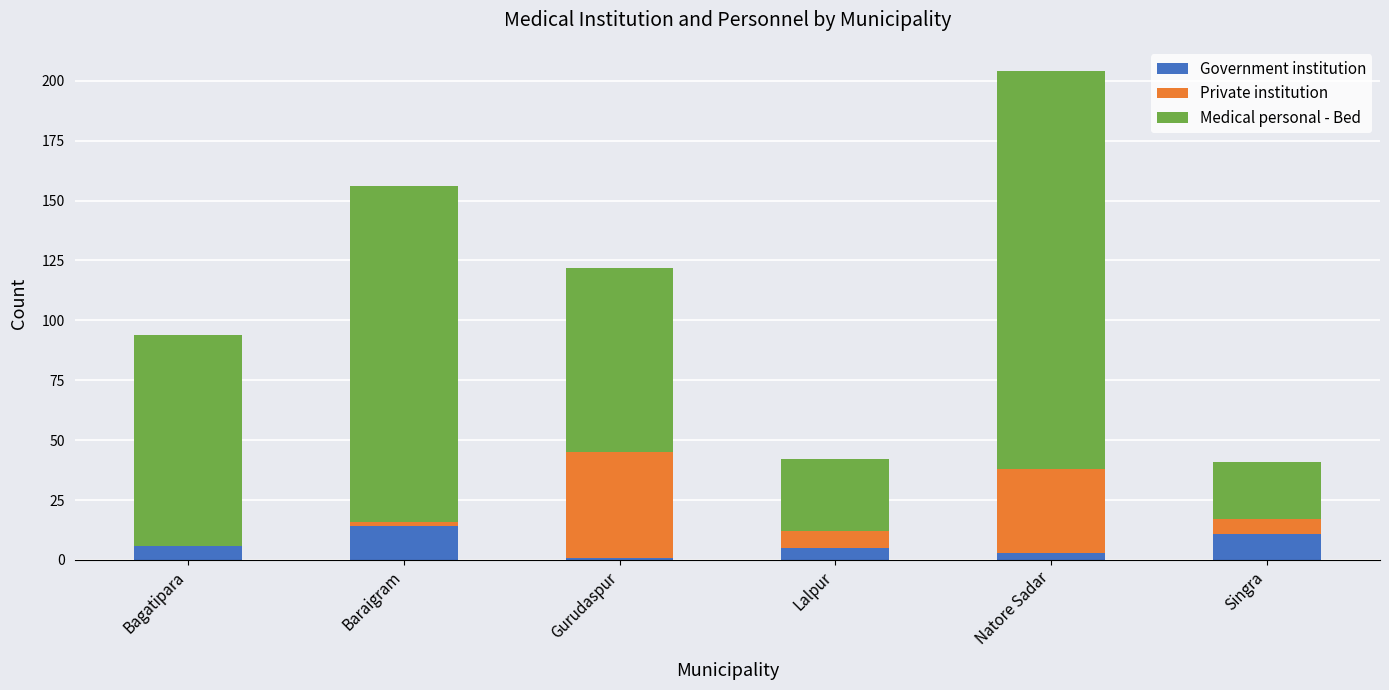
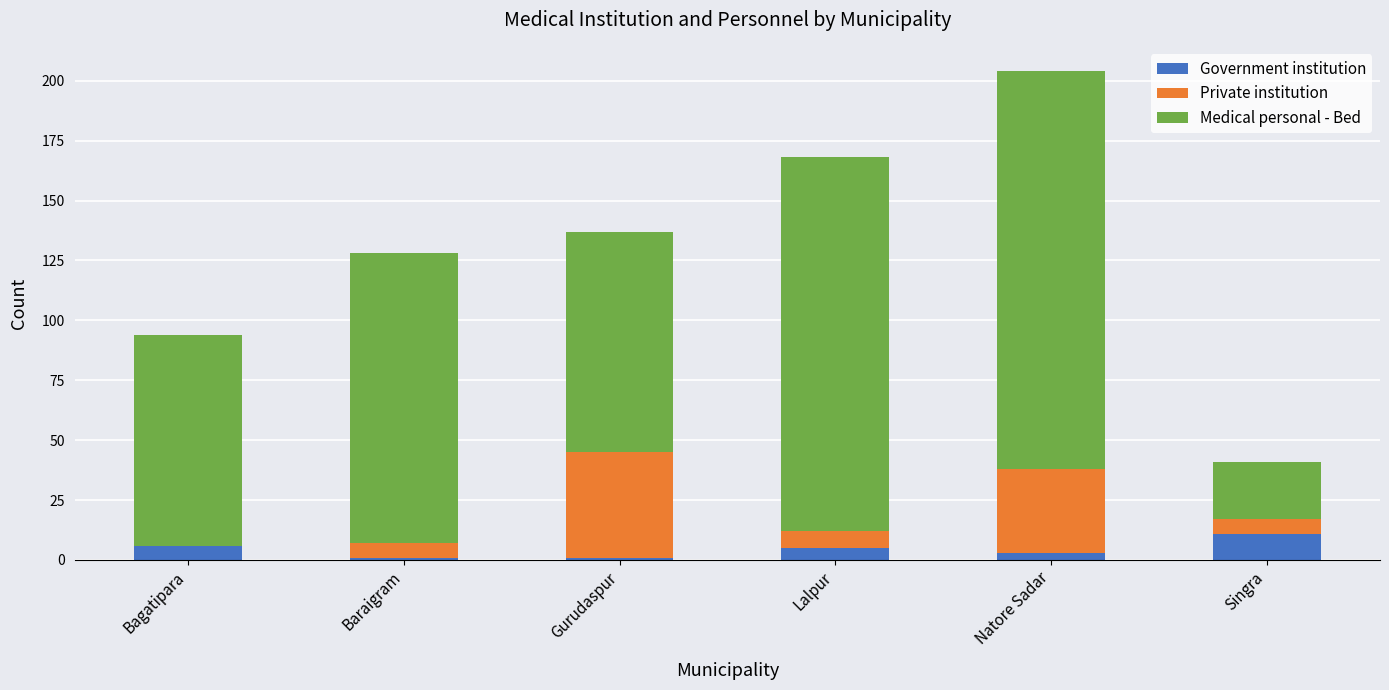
Government institution, Baraigram: 14 -> 1
Private institution, Baraigram: 2 -> 6
Medical personal - Bed, Baraigram: 140 -> 121
Medical personal - Bed, Gurudaspur: 77 -> 92
Medical personal - Bed, Lalpur: 30 -> 156
